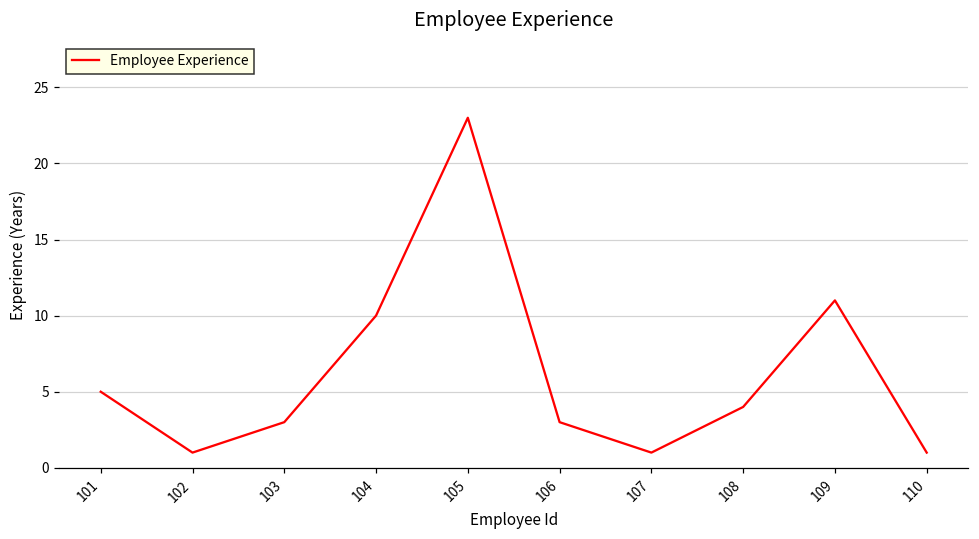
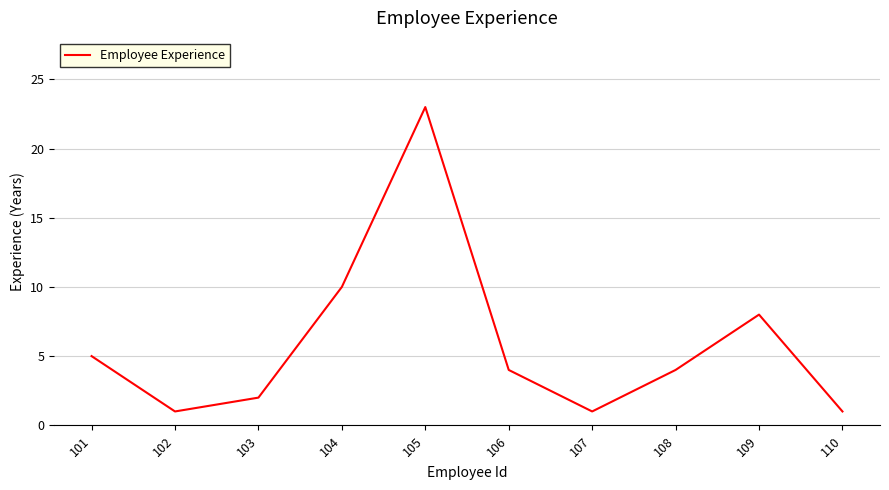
103: 3 -> 2
106: 3 -> 4
109: 11 -> 8
